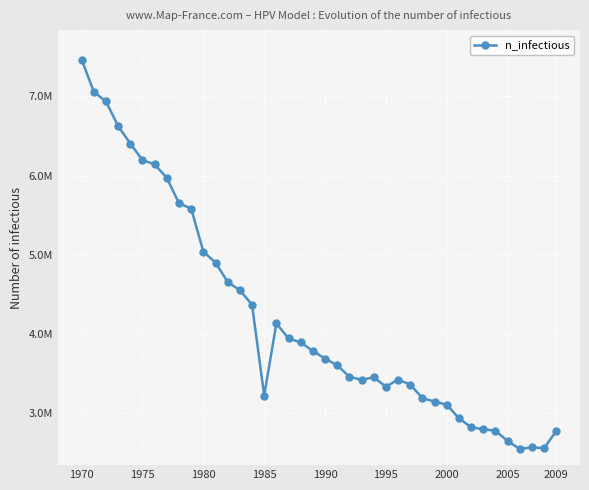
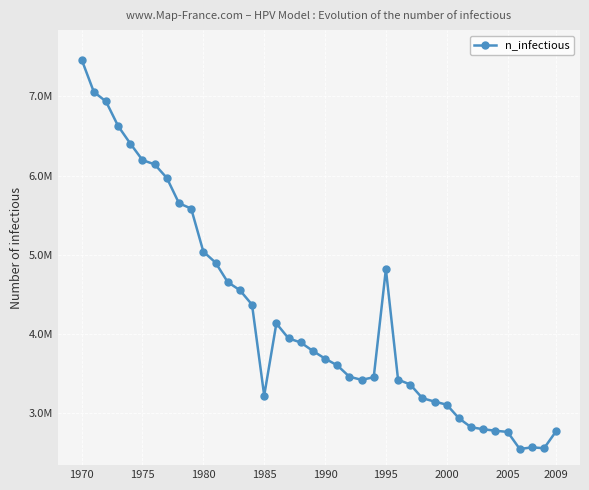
1995: 3300000 -> 4800000
2005: 2600000 -> 2800000
